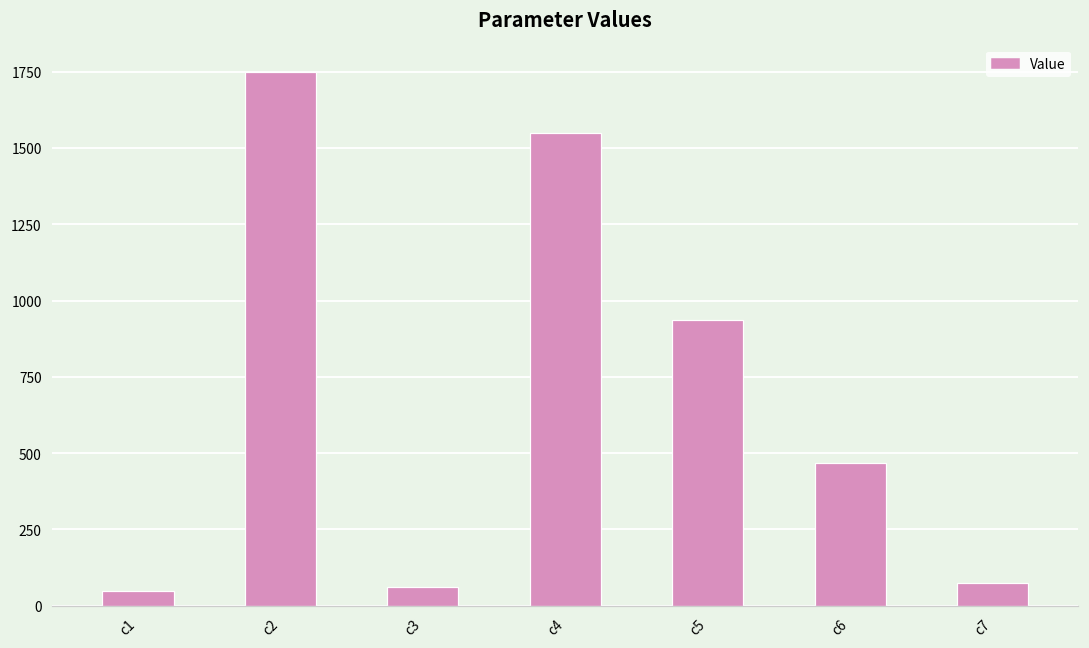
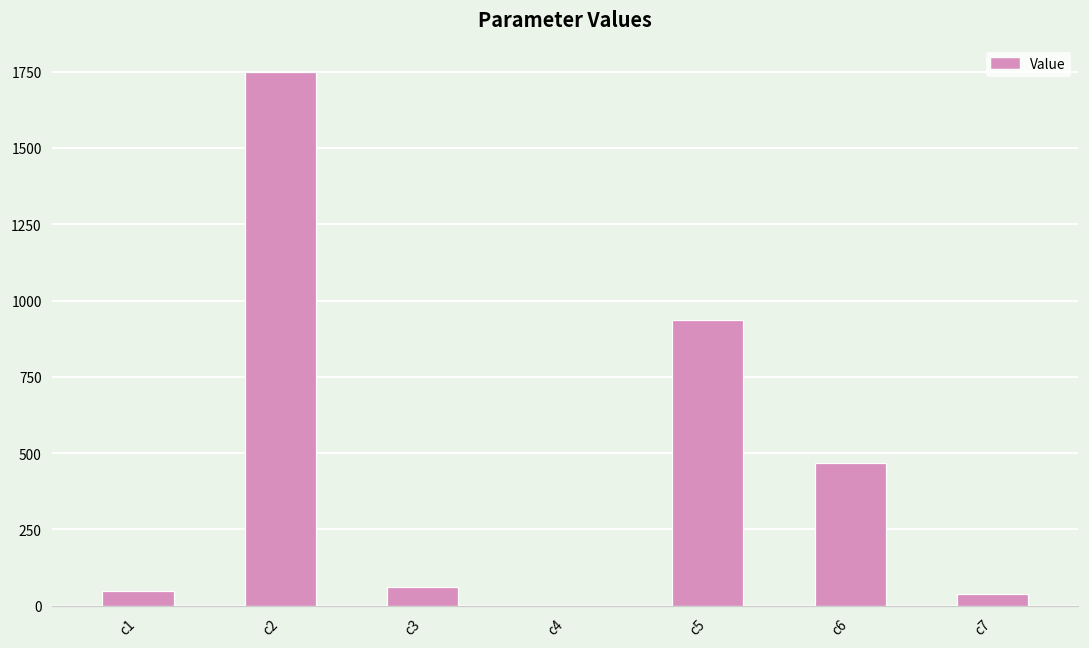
c4: 1550 -> 0
c7: 80 -> 40
